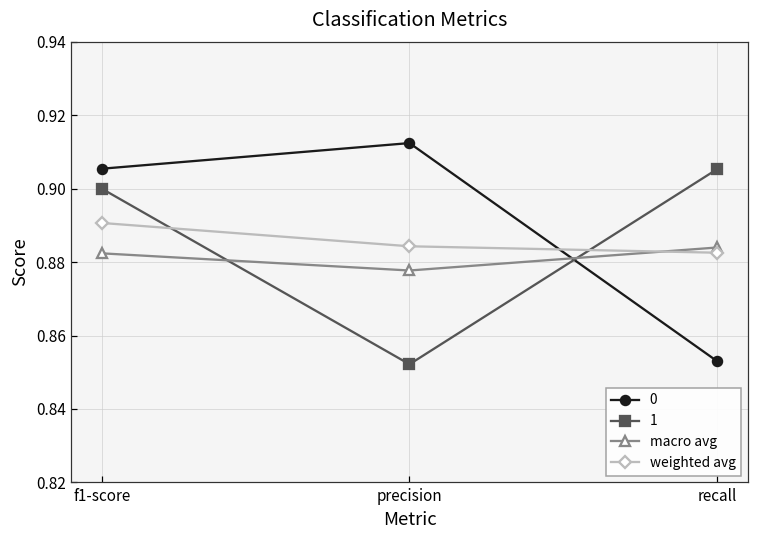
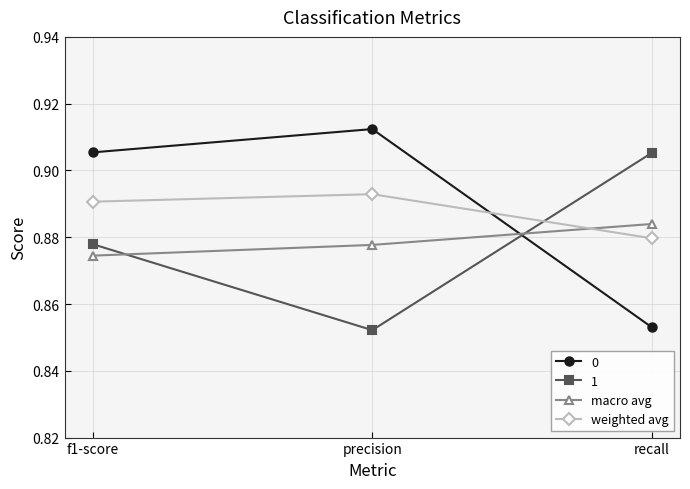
1, f1-score: 0.900 -> 0.878
macro avg, f1-score: 0.882 -> 0.874
weighted avg, precision: 0.884 -> 0.893
weighted avg, recall: 0.883 -> 0.880
